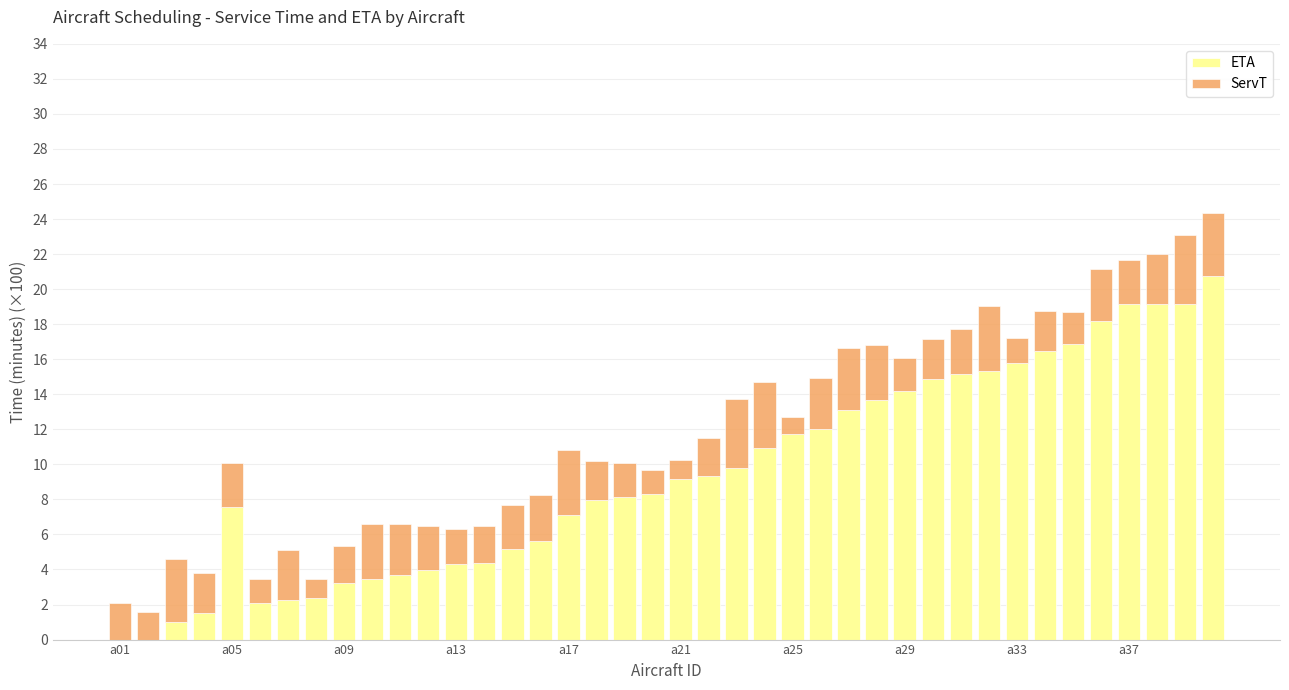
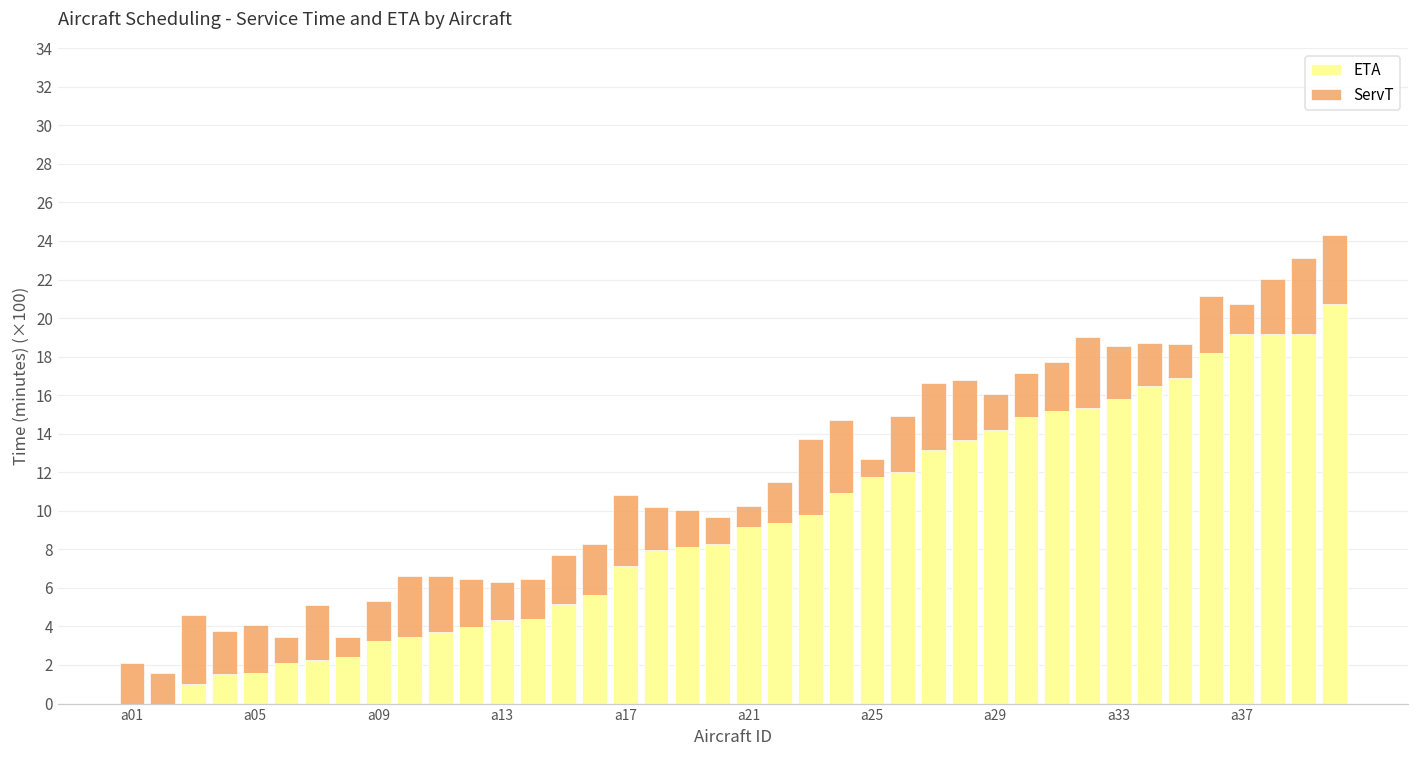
ETA, a05: 7.6 -> 1.6
ServT, a33: 1.4 -> 2.7
ServT, a37: 2.5 -> 1.6
